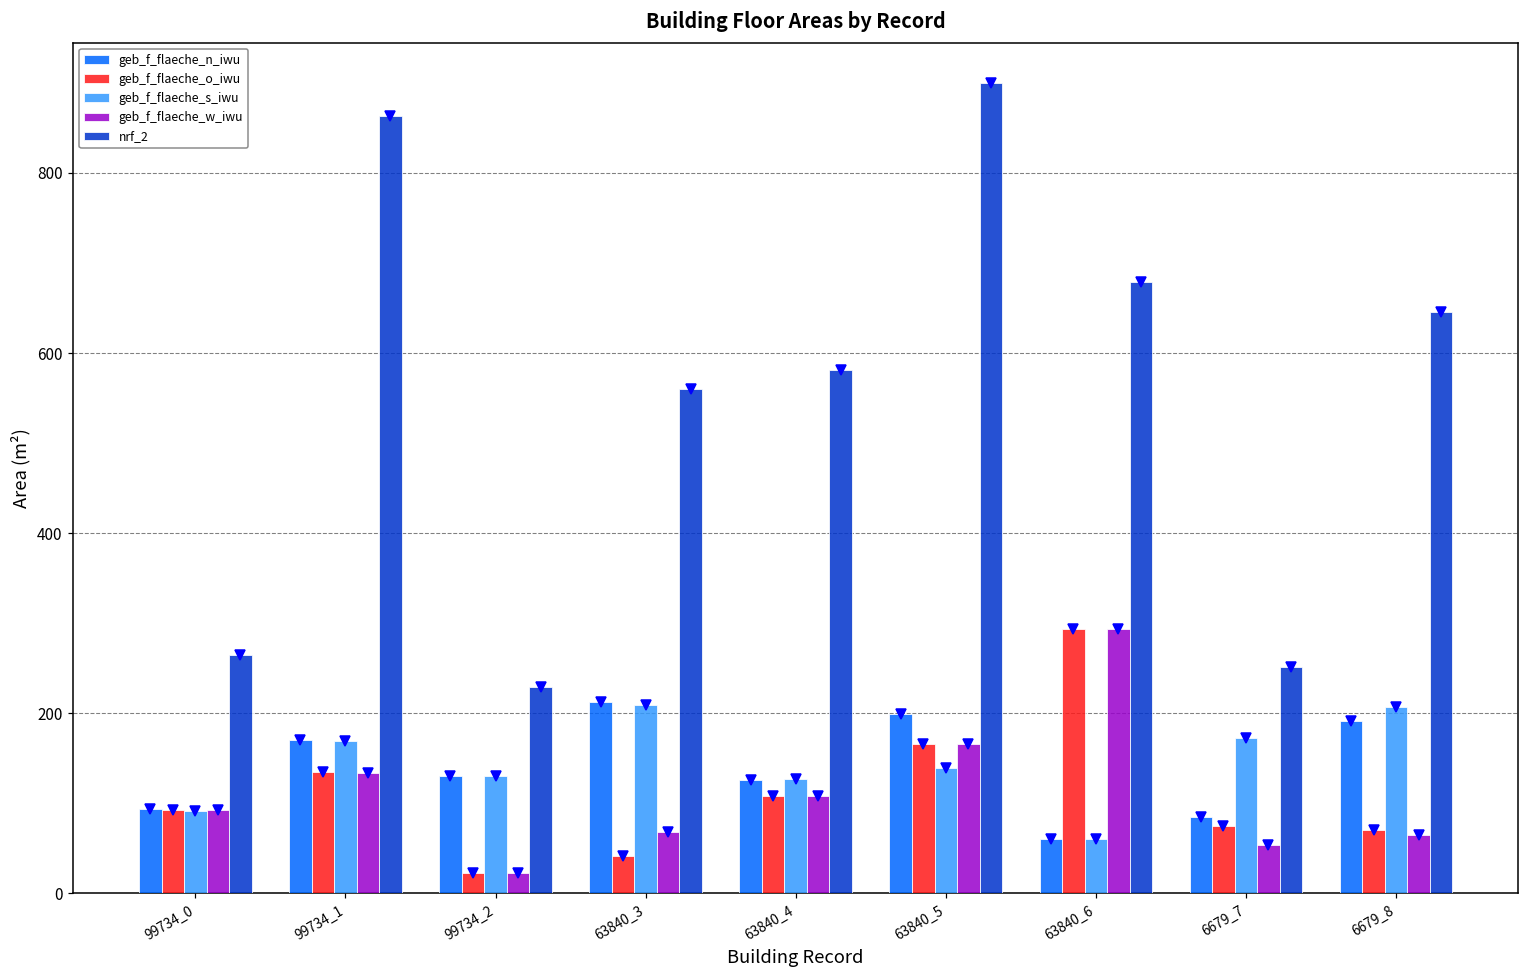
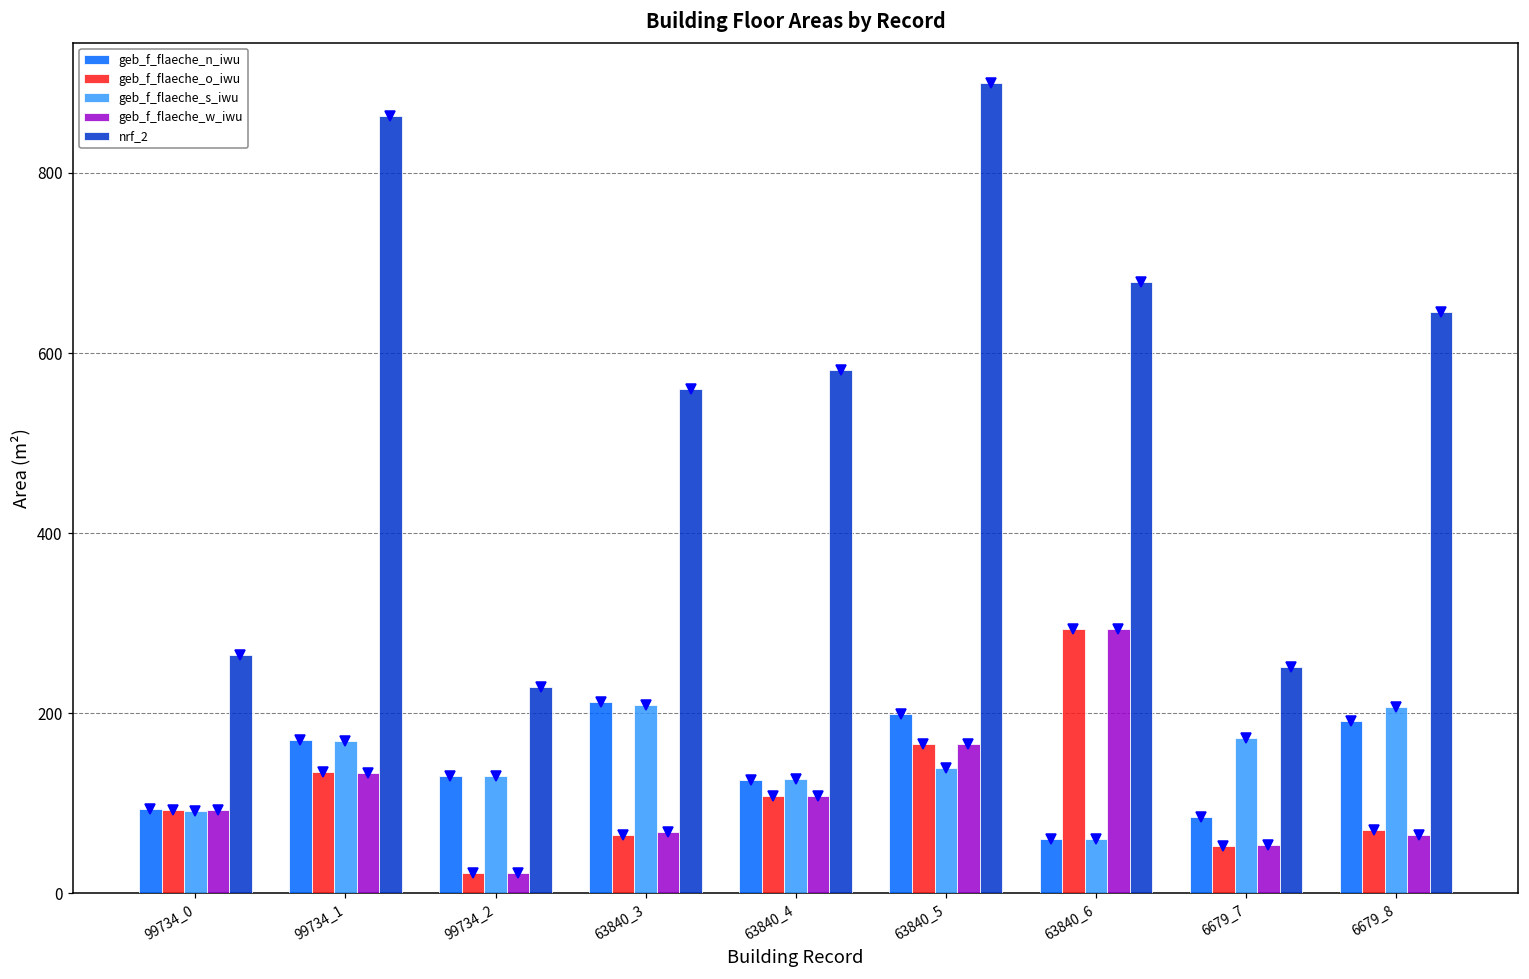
geb_f_flaeche_o_iwu, 63840_3: 40 -> 70
geb_f_flaeche_o_iwu, 6679_7: 70 -> 50
